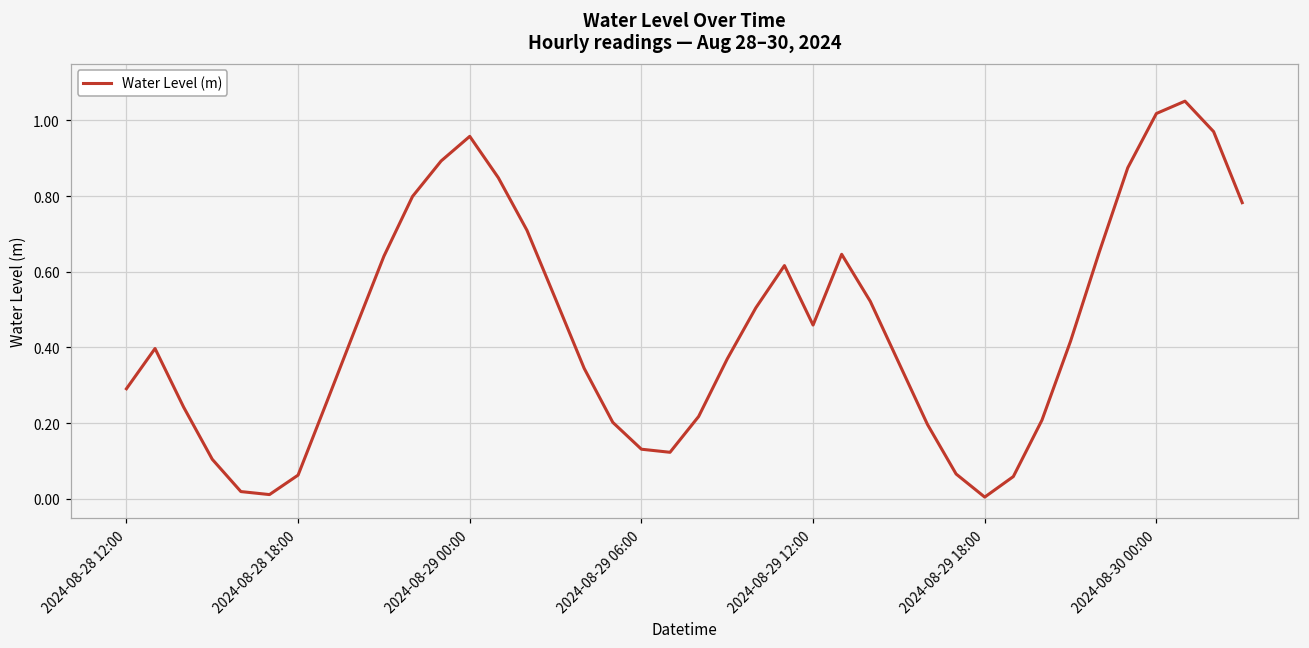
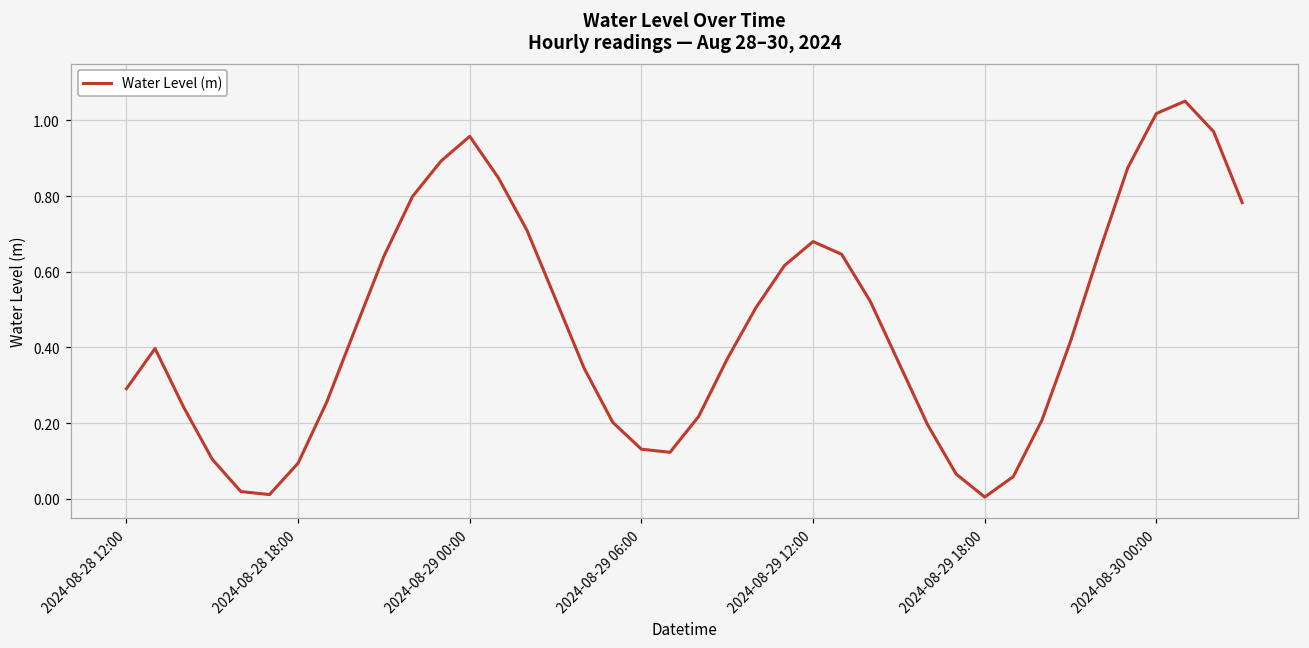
2024-08-28 18:00: 0.06 -> 0.09
2024-08-29 12:00: 0.46 -> 0.68
